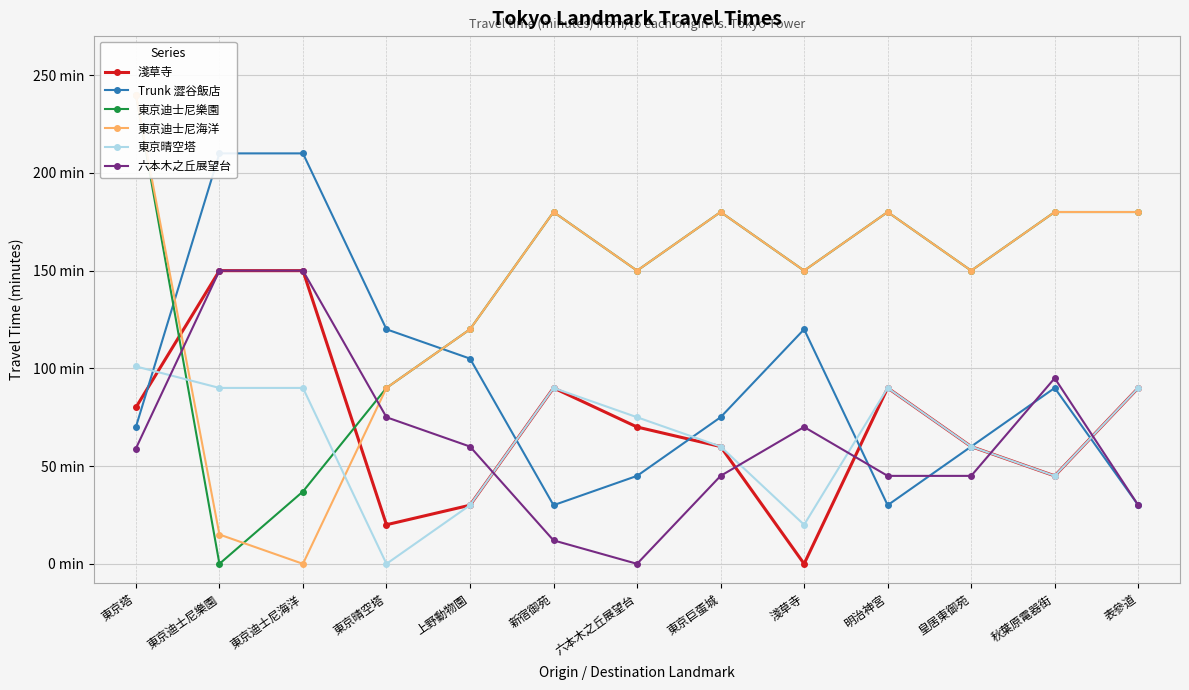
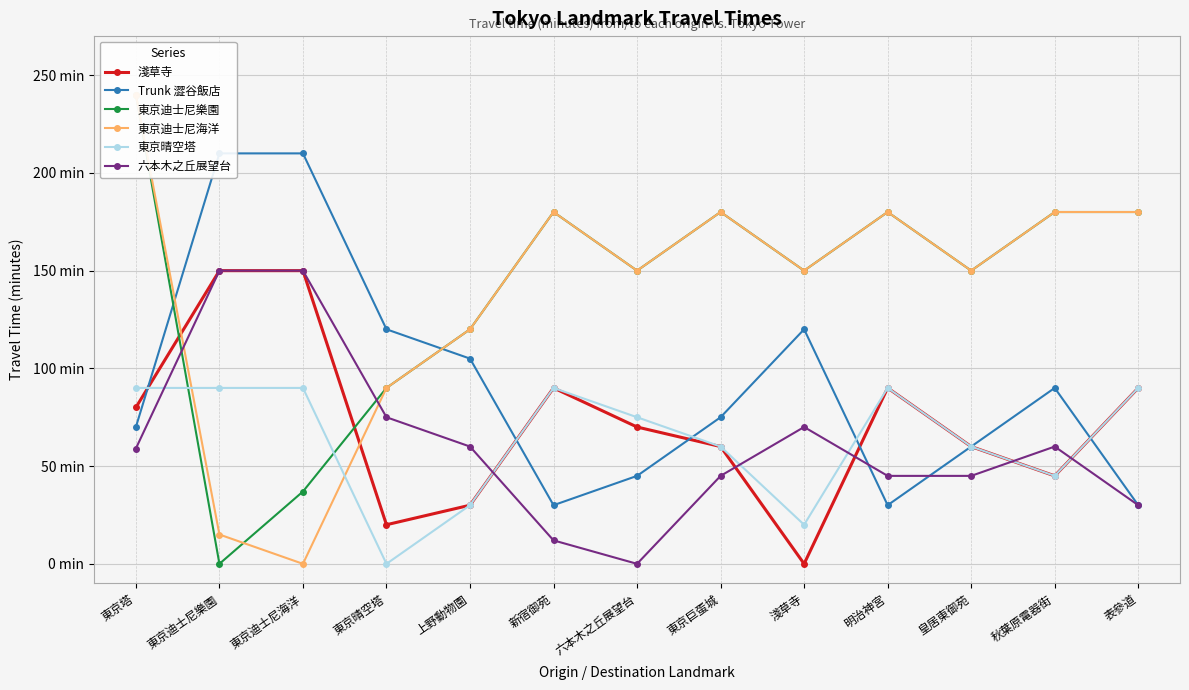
東京晴空塔, 東京塔: 101 min -> 90 min
六本木之丘展望台, 秋葉原電器街: 95 min -> 60 min
